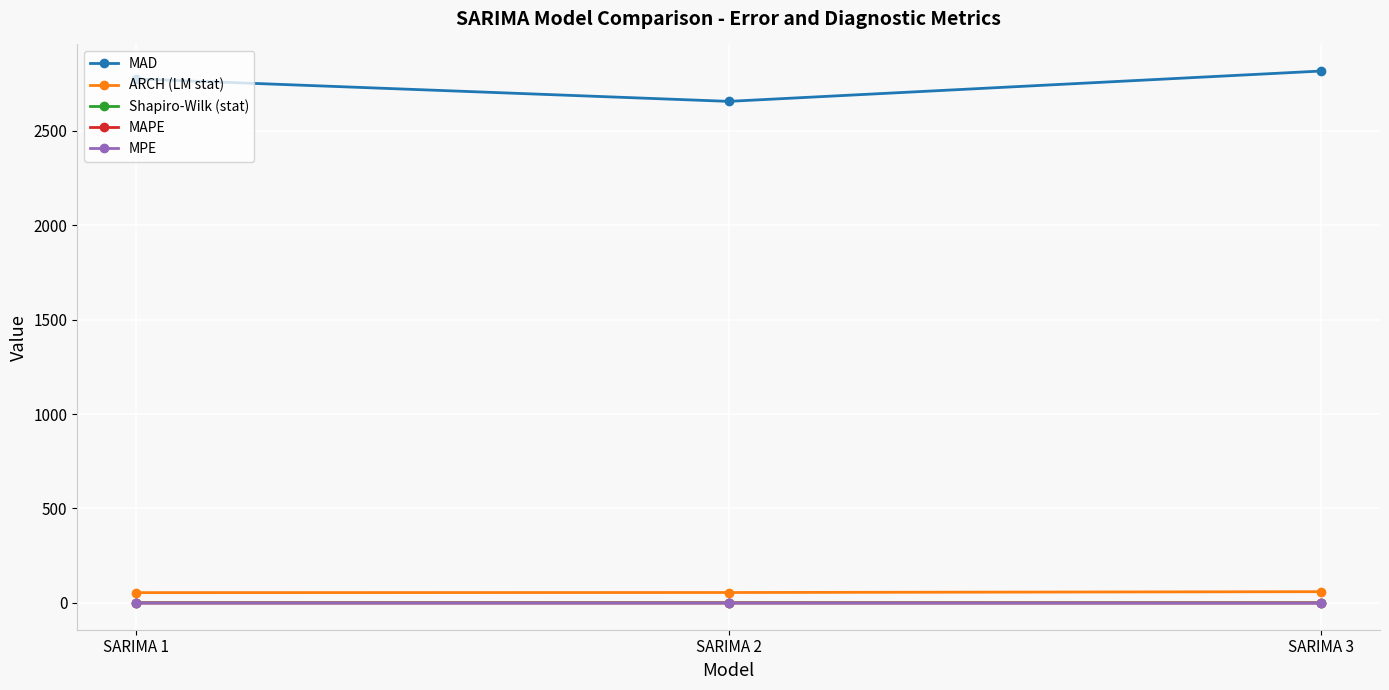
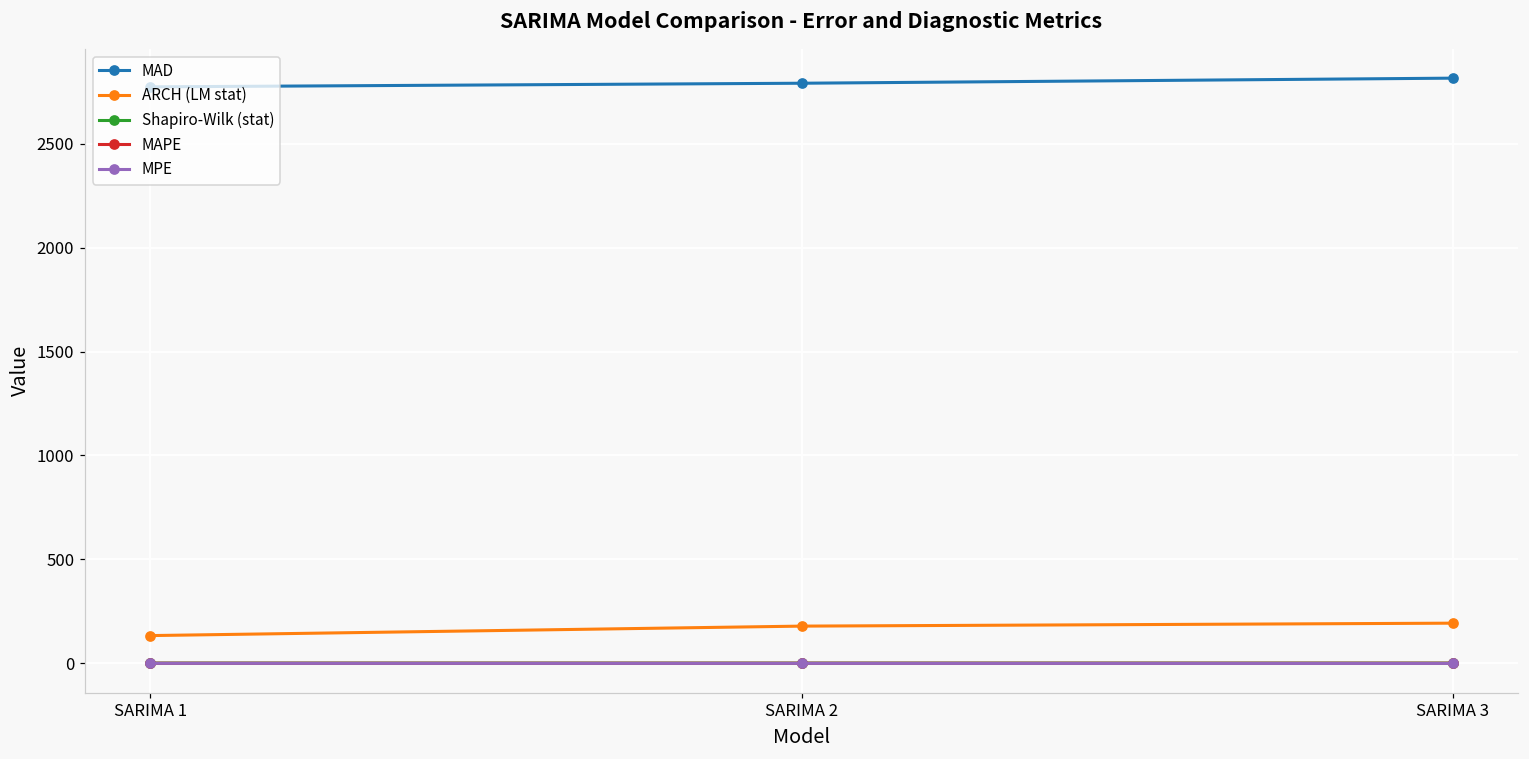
ARCH (LM stat), SARIMA 1: 50 -> 130
MAD, SARIMA 2: 2650 -> 2790
ARCH (LM stat), SARIMA 2: 60 -> 180
ARCH (LM stat), SARIMA 3: 60 -> 190
